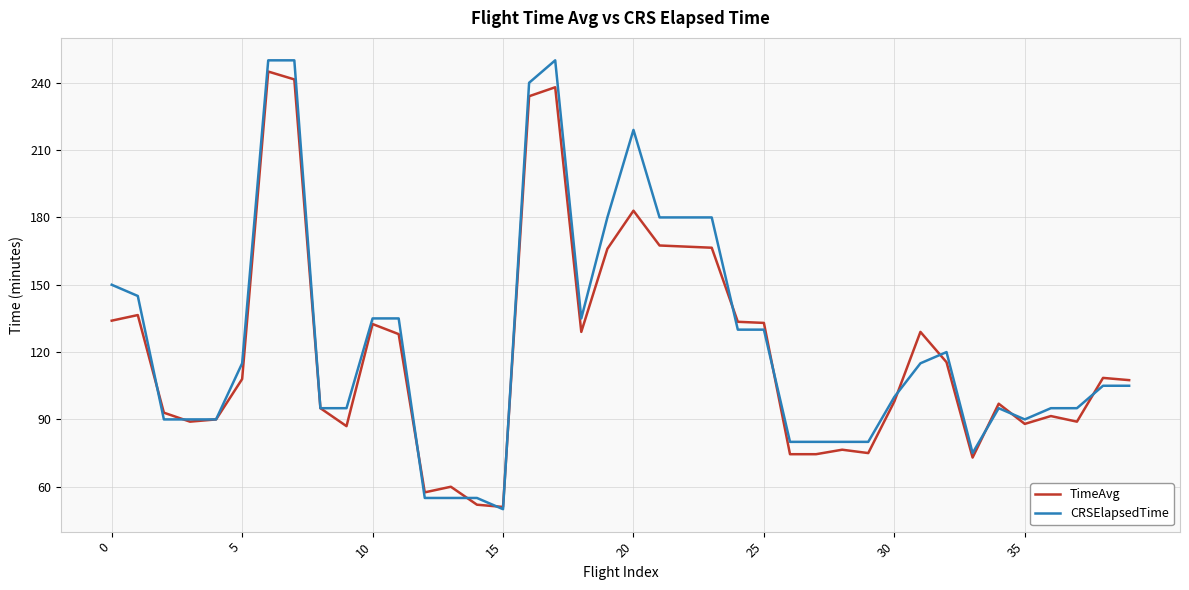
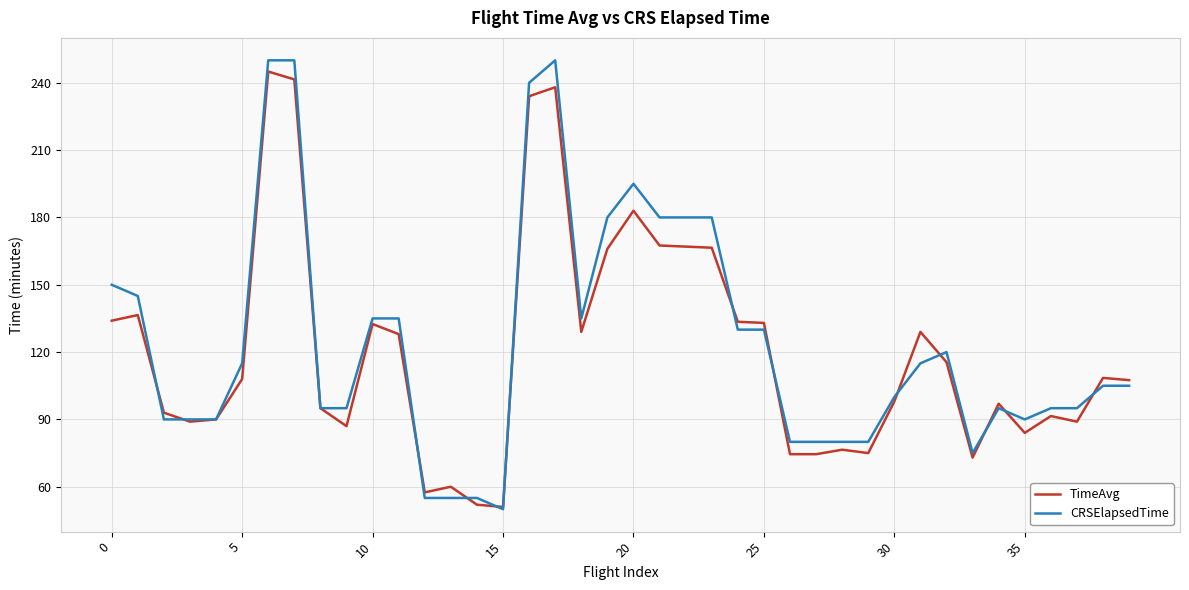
CRSElapsedTime, 20: 219 -> 195
TimeAvg, 35: 88 -> 84
